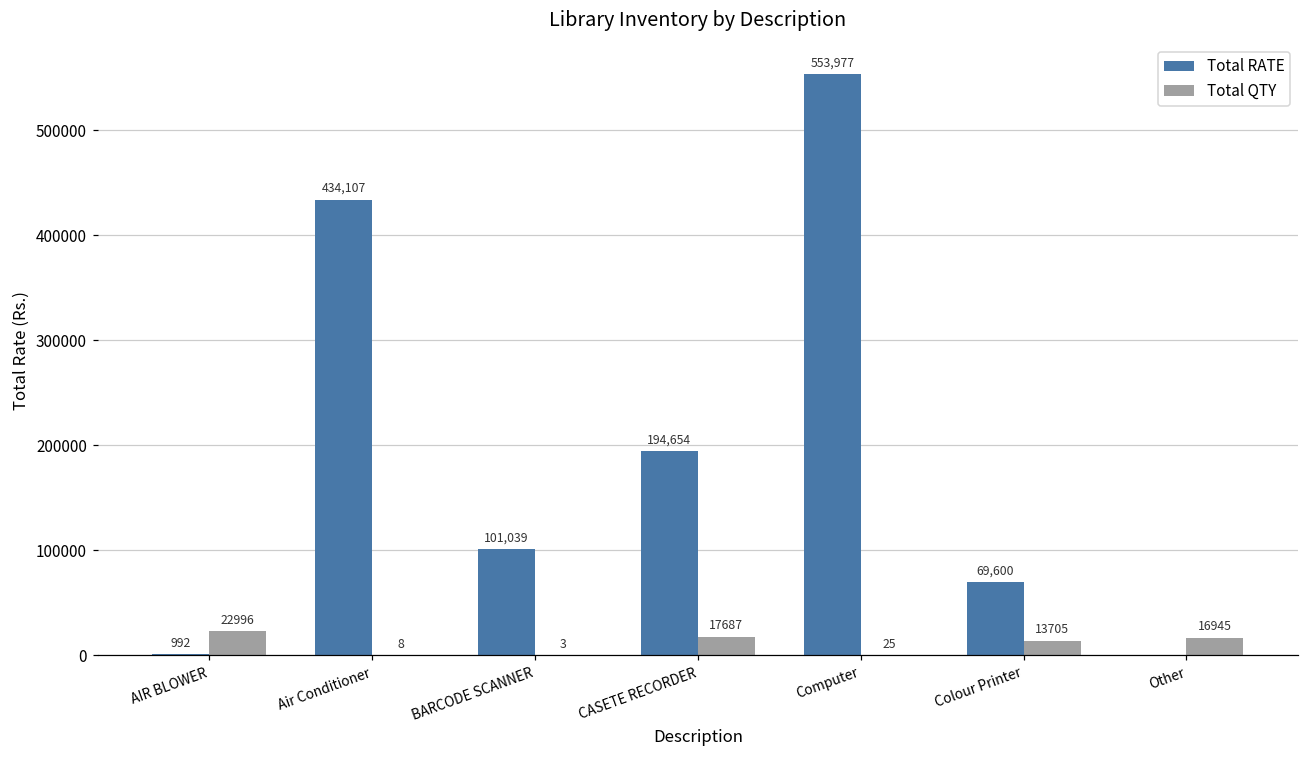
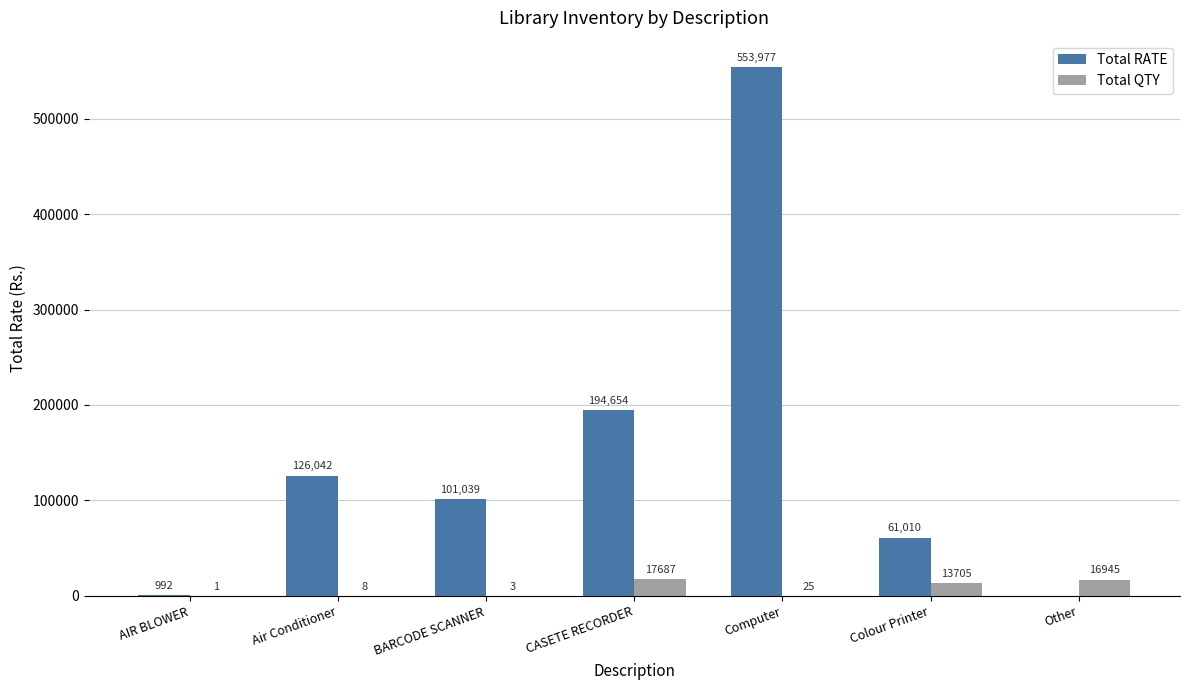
Total QTY, AIR BLOWER: 22996 -> 1
Total RATE, Air Conditioner: 434,107 -> 126,042
Total RATE, Colour Printer: 69,600 -> 61,010
